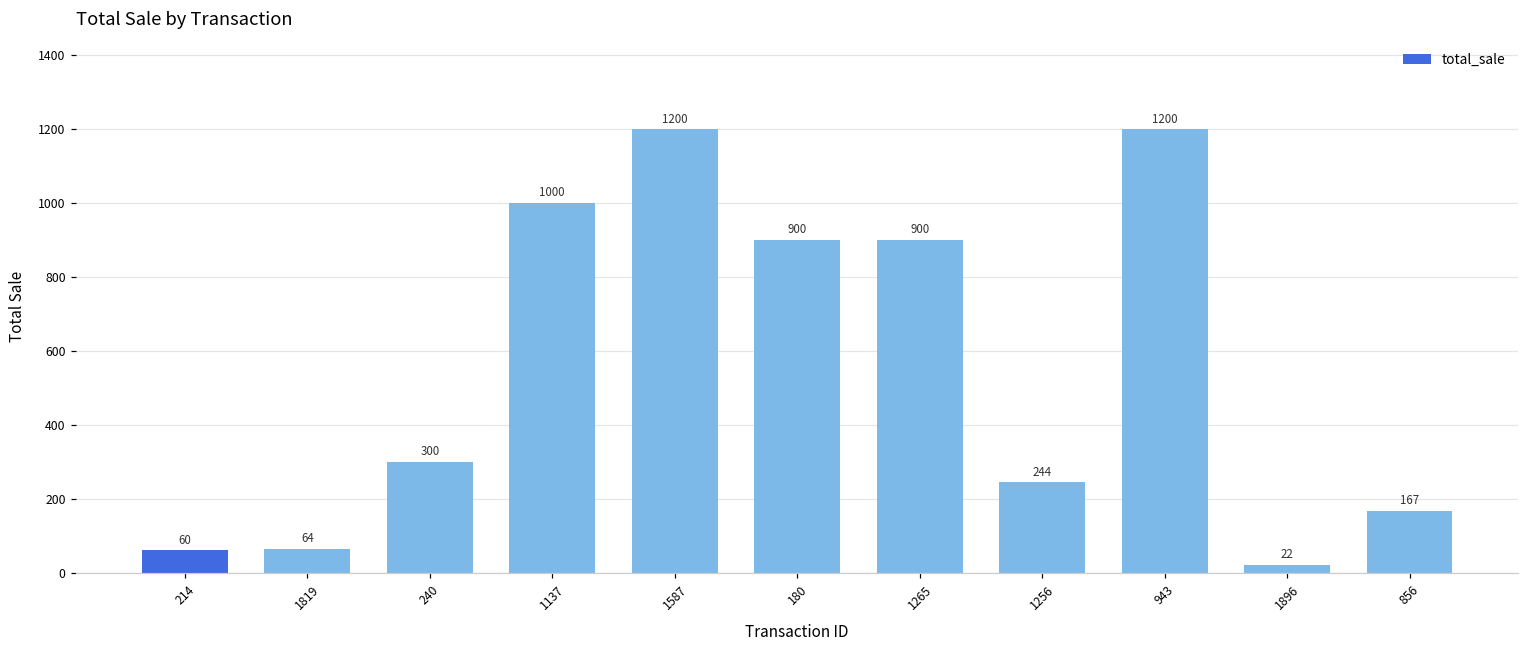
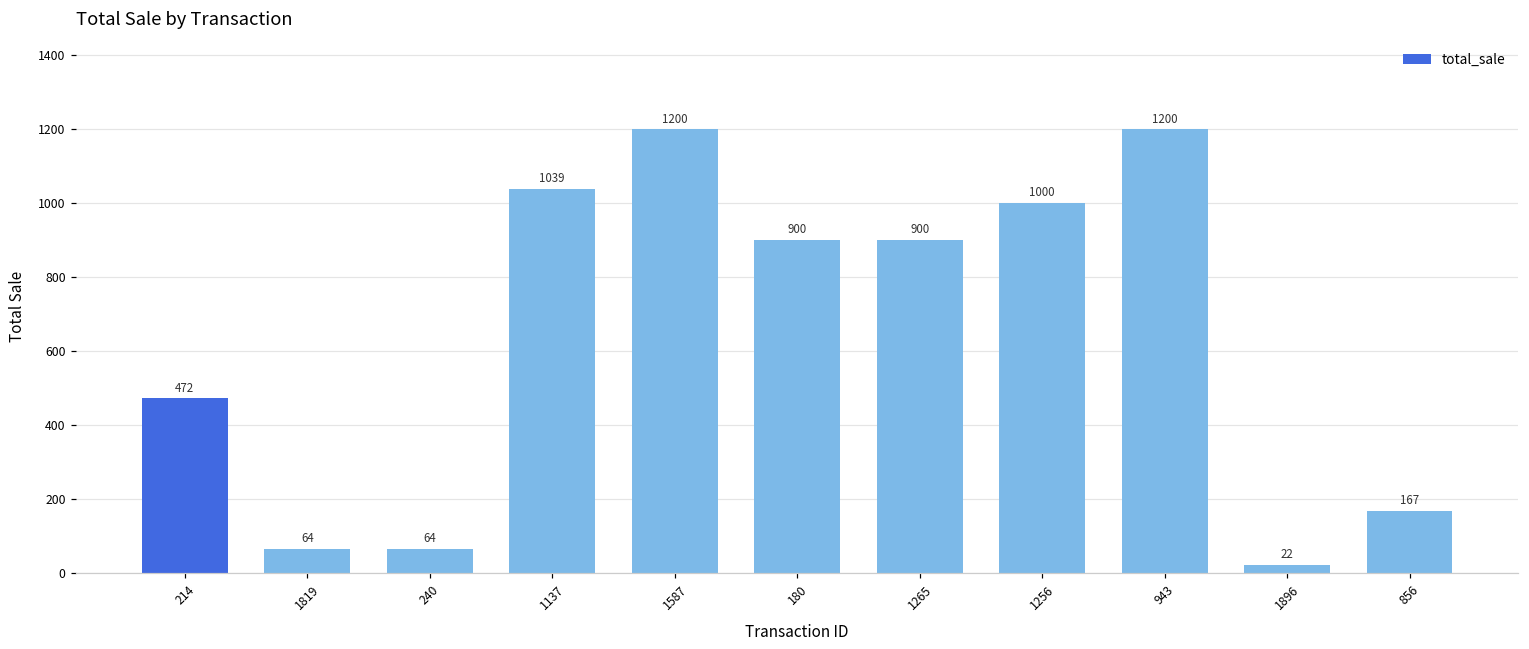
214: 60 -> 472
240: 300 -> 64
1137: 1000 -> 1039
1256: 244 -> 1000
